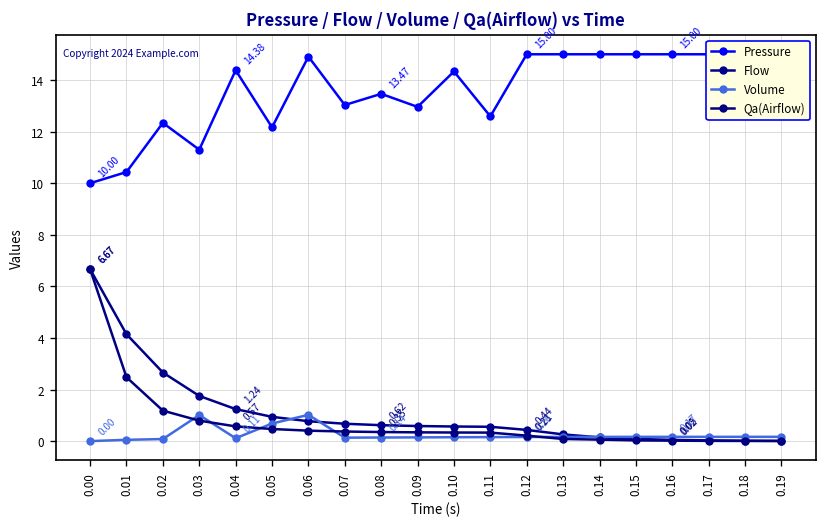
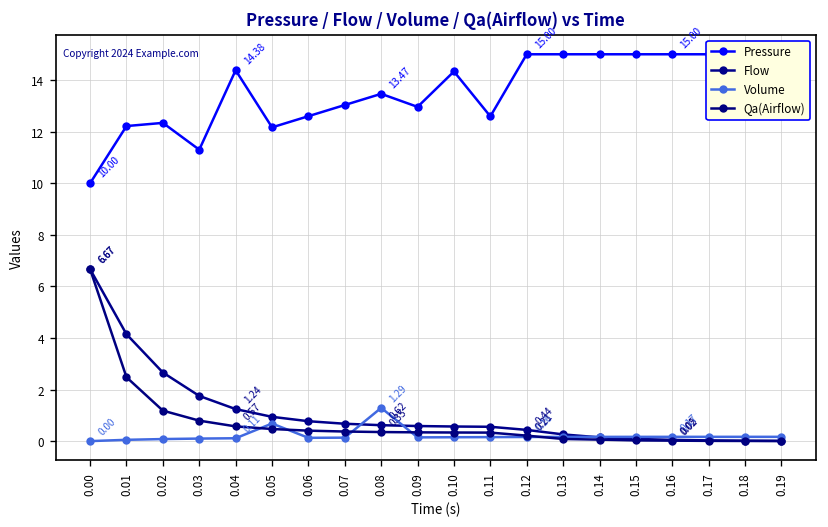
Pressure, 0.01: 10.4 -> 12.2
Volume, 0.03: 1.0 -> 0.1
Pressure, 0.06: 14.9 -> 12.6
Volume, 0.06: 1.0 -> 0.1
Volume, 0.08: 0.14 -> 1.29
